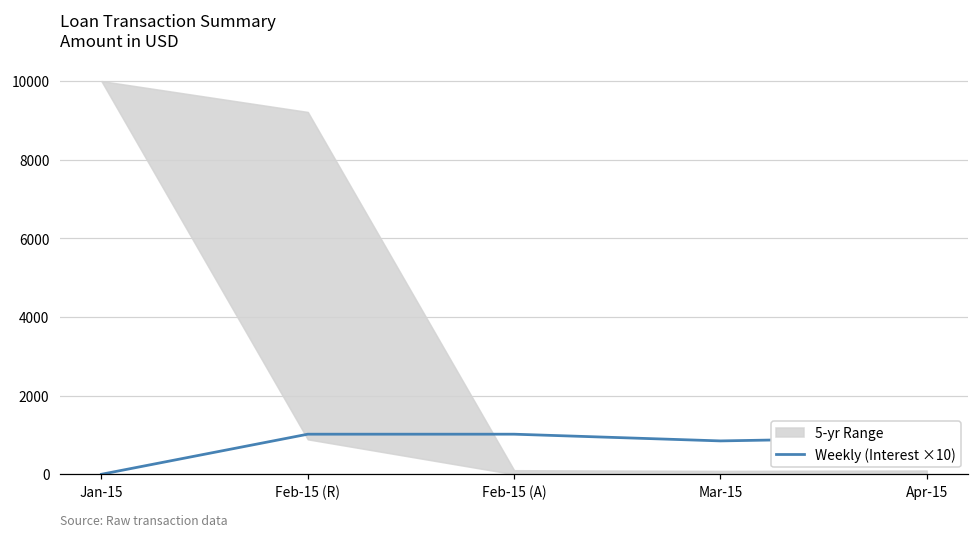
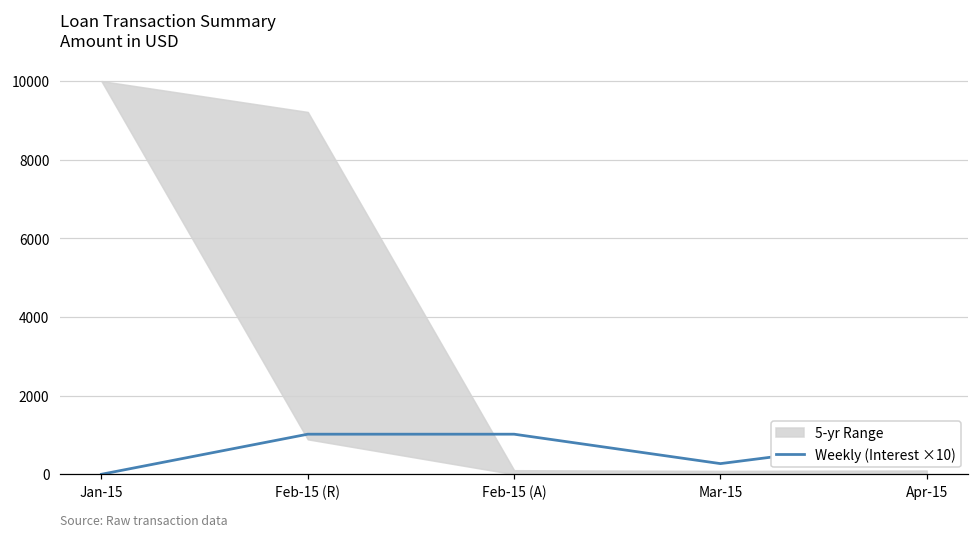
Weekly (Interest ×10), Mar-15: 800 -> 300
